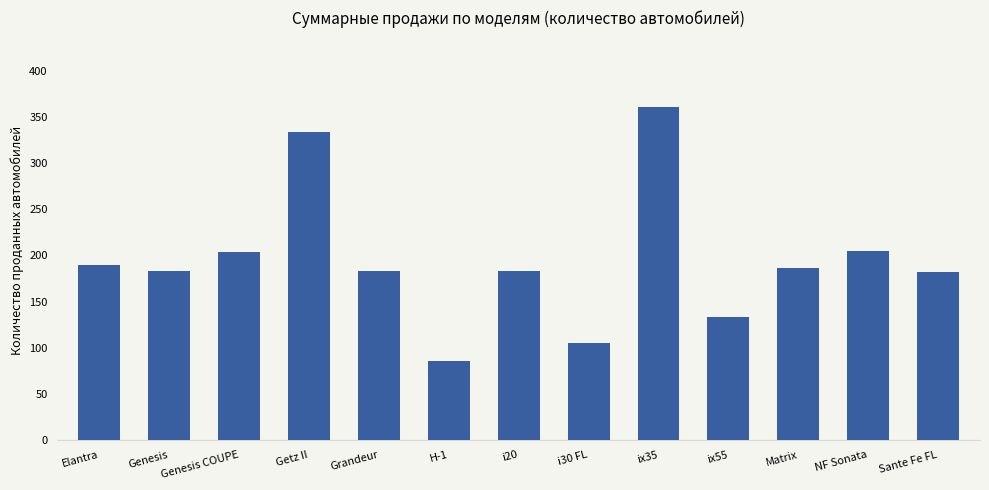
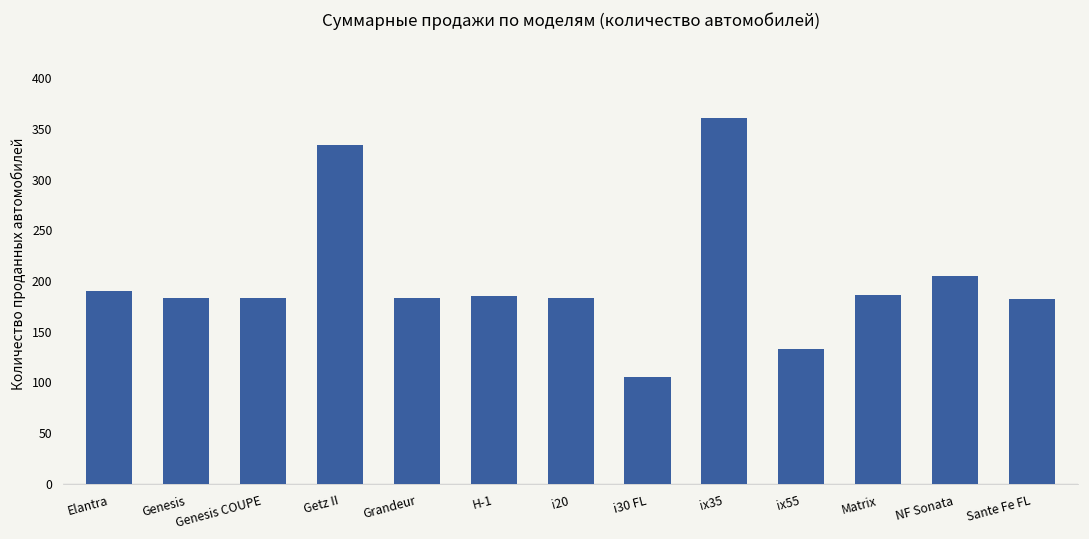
Genesis COUPE: 200 -> 180
H-1: 90 -> 190
